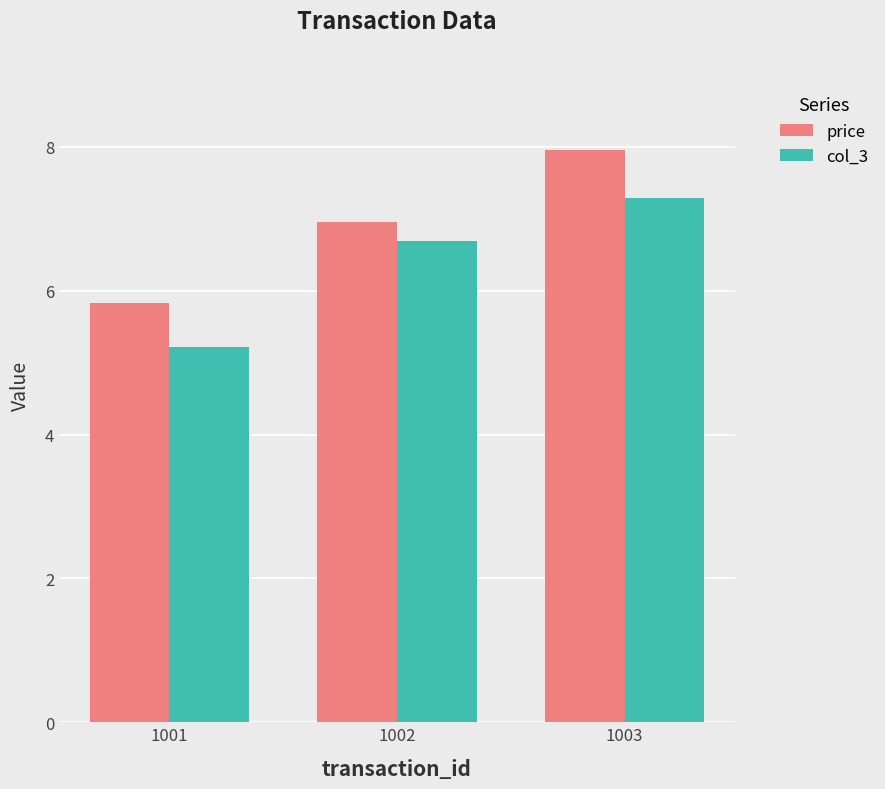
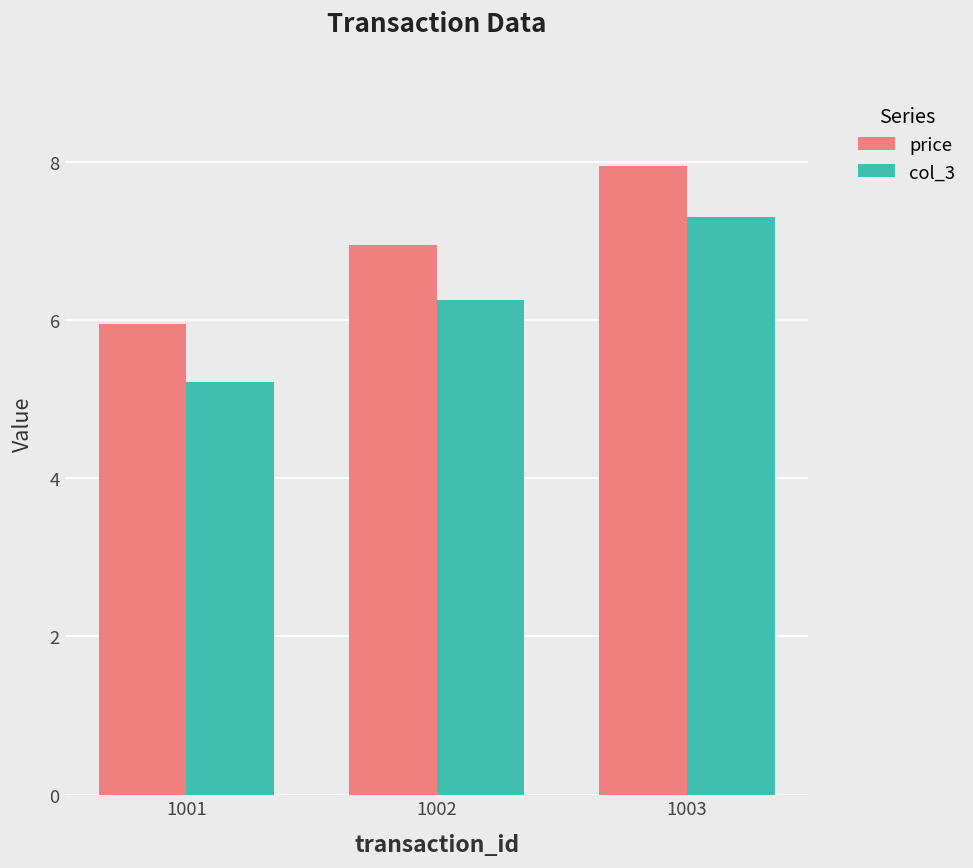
price, 1001: 5.8 -> 6.0
col_3, 1002: 6.7 -> 6.3
